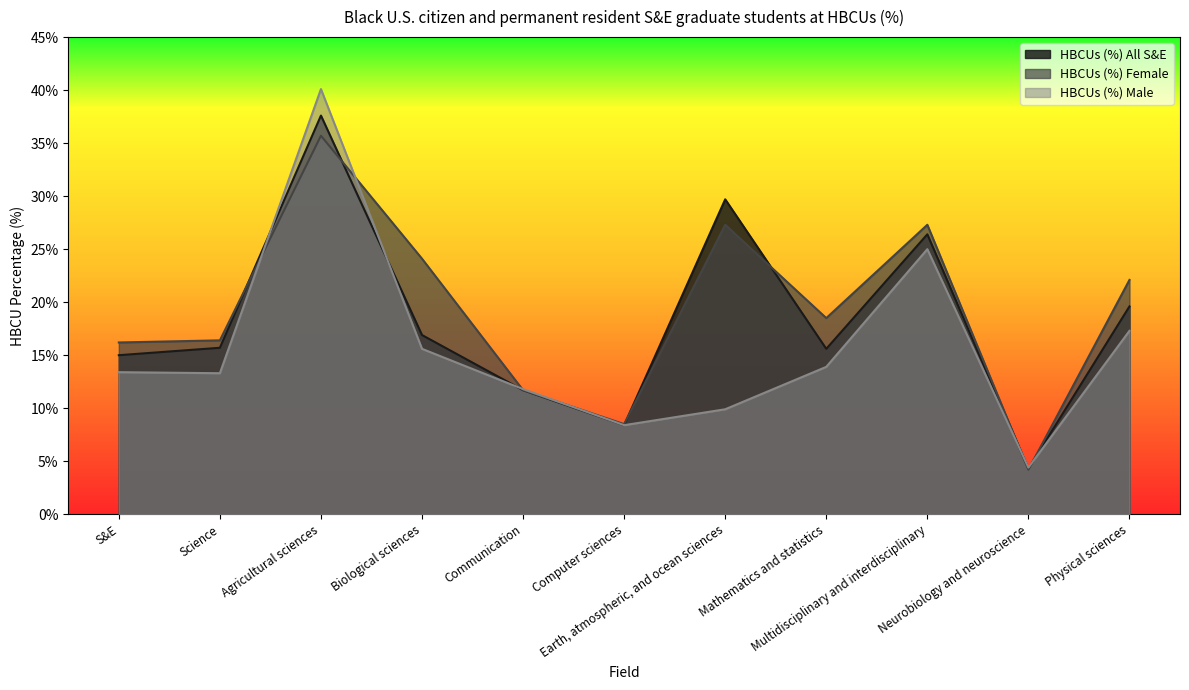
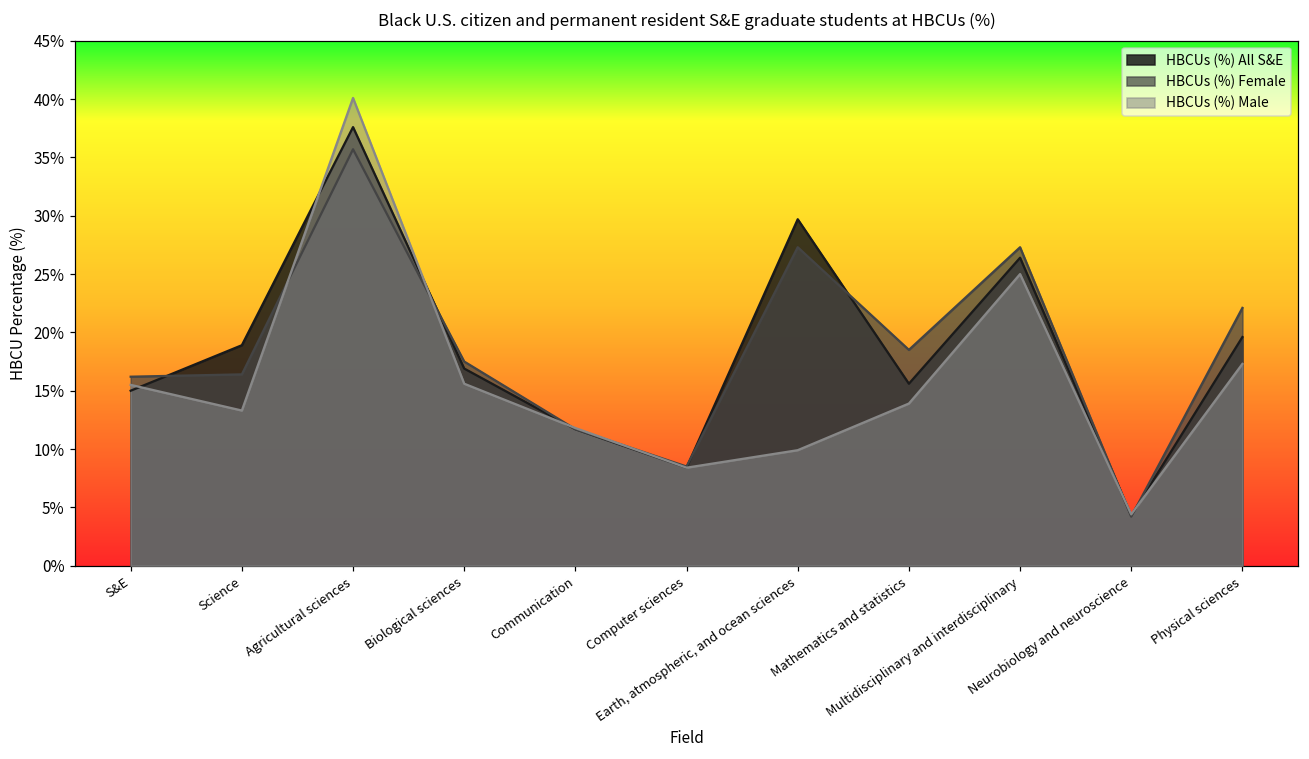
HBCUs (%) Male, S&E: 13.4% -> 15.5%
HBCUs (%) All S&E, Science: 15.7% -> 18.9%
HBCUs (%) Female, Biological sciences: 24.1% -> 17.5%
